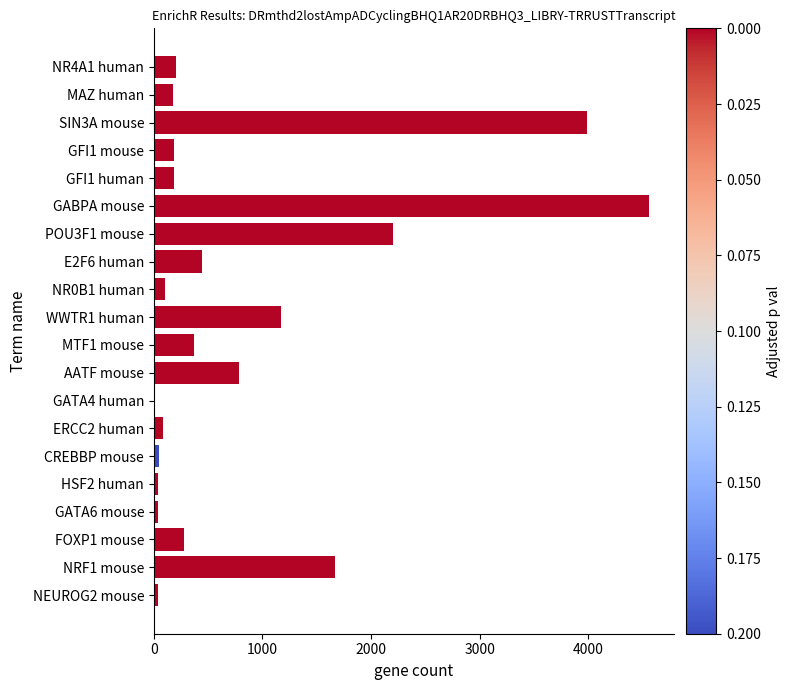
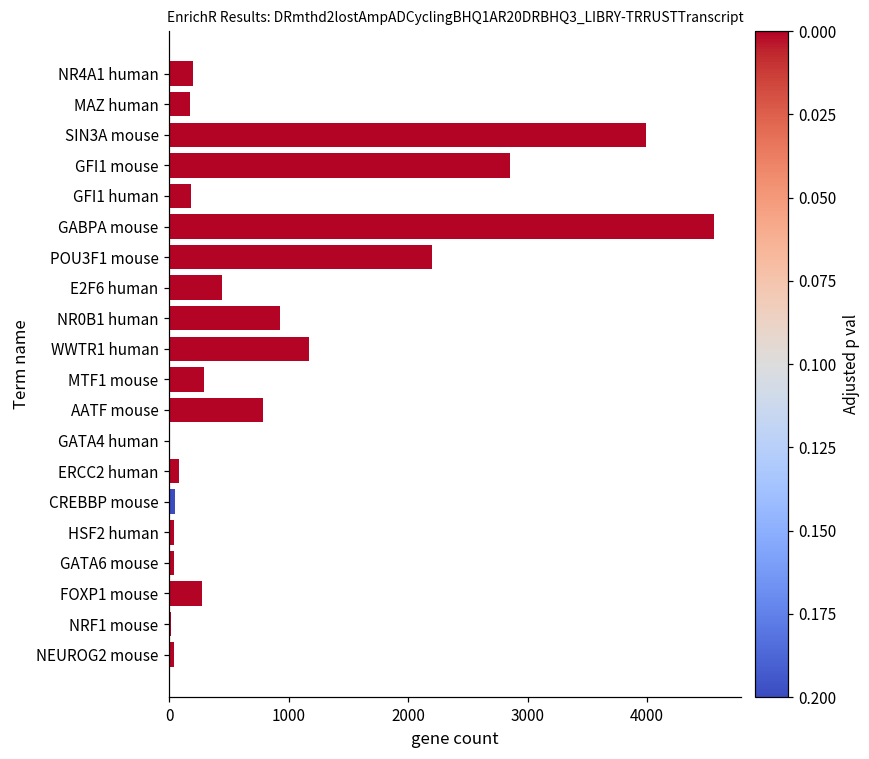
GFI1 mouse: 180 -> 2860
NR0B1 human: 100 -> 930
MTF1 mouse: 370 -> 290
NRF1 mouse: 1670 -> 20
